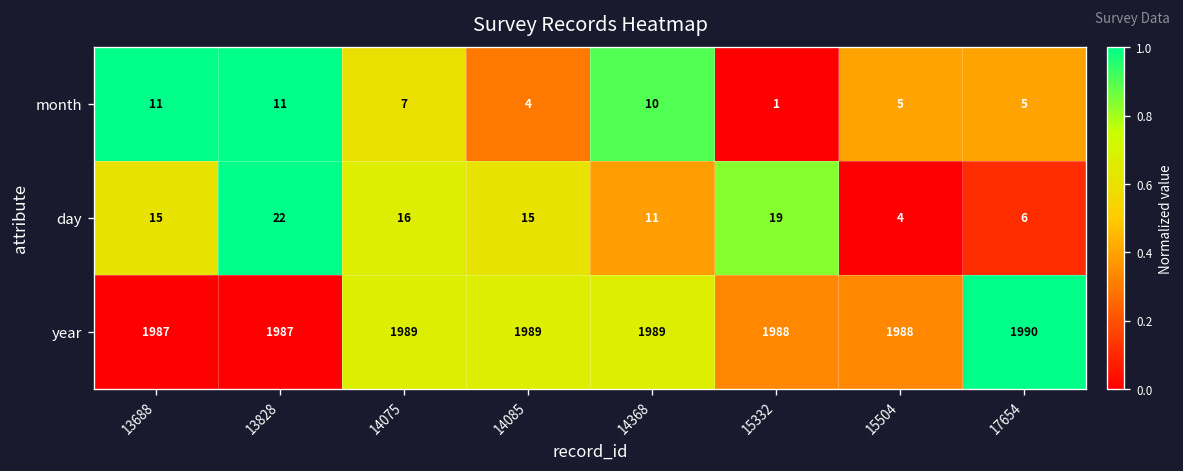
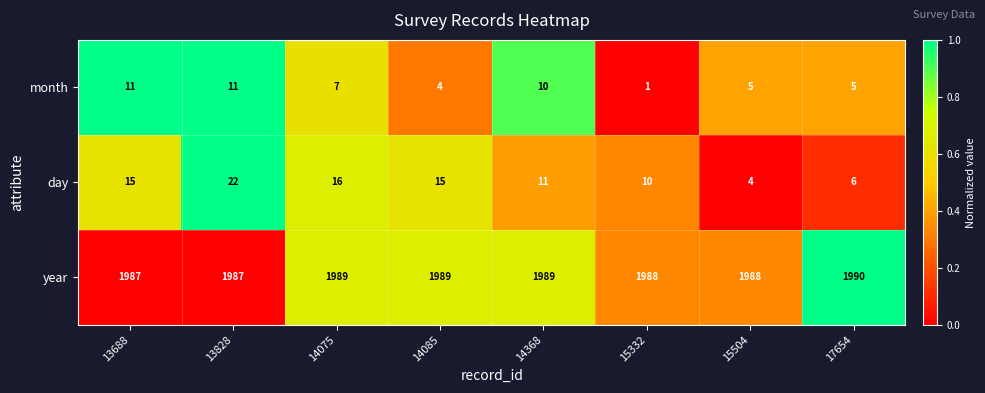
day, 15332: 19 -> 10
